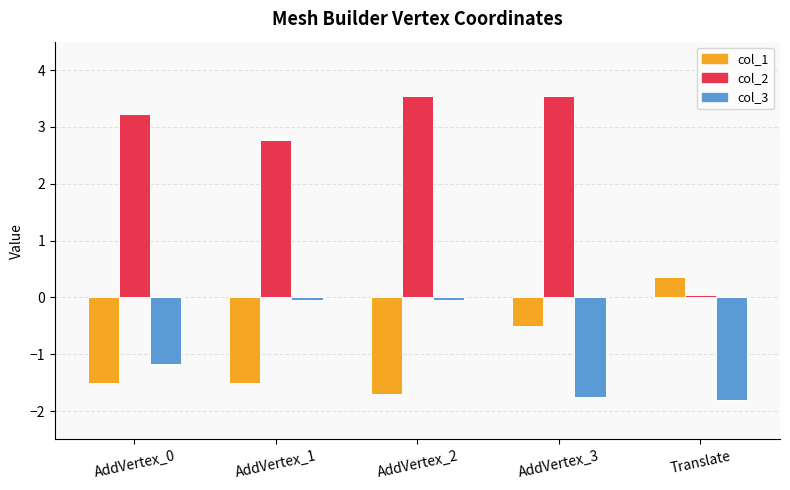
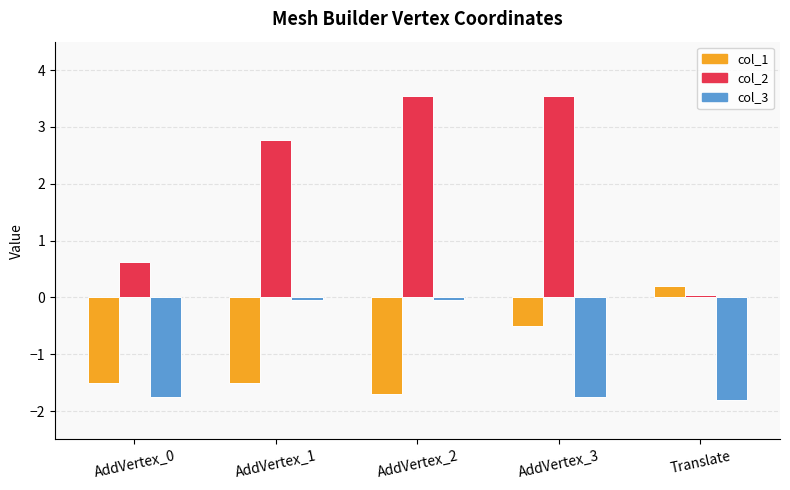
col_2, AddVertex_0: 3.2 -> 0.6
col_3, AddVertex_0: -1.2 -> -1.8
col_1, Translate: 0.4 -> 0.2
